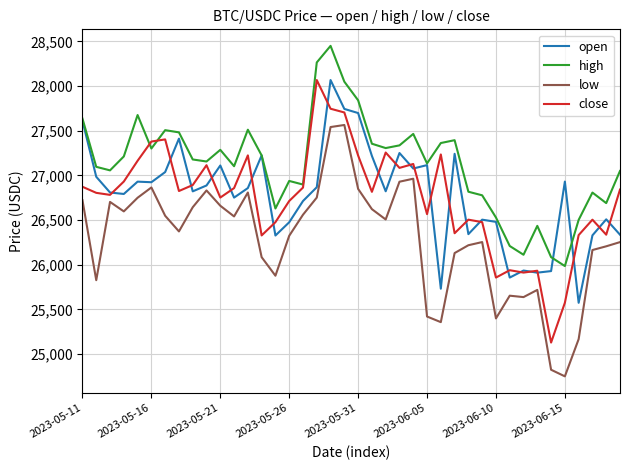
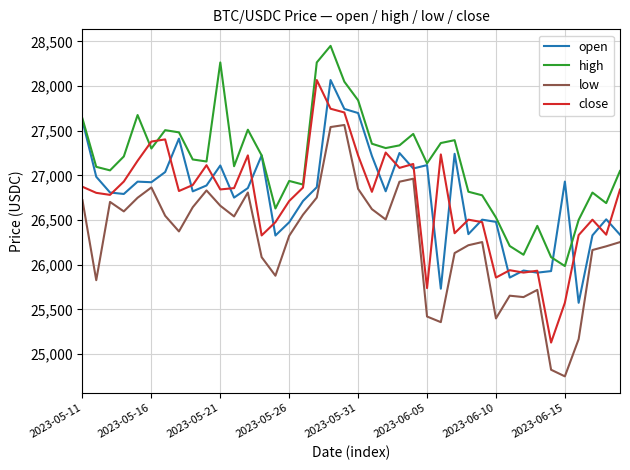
high, 2023-05-21: 27,300 -> 28,300
close, 2023-05-21: 26,750 -> 26,840
close, 2023-06-05: 26,600 -> 25,700
